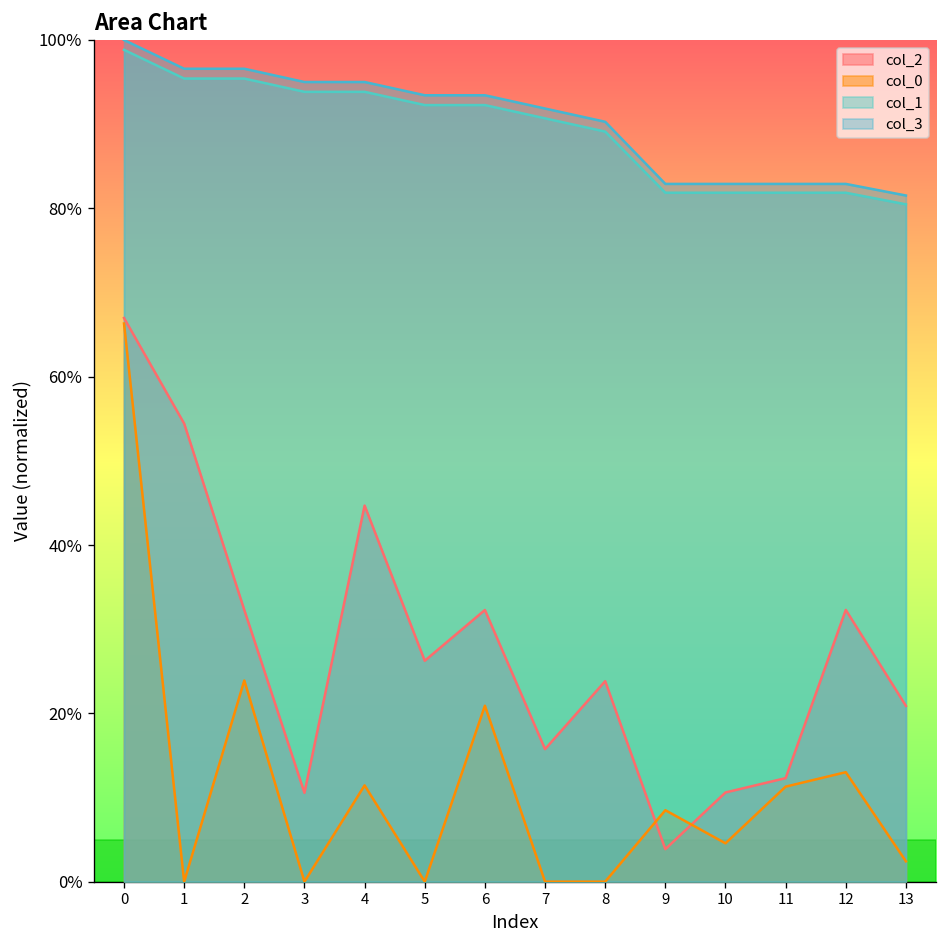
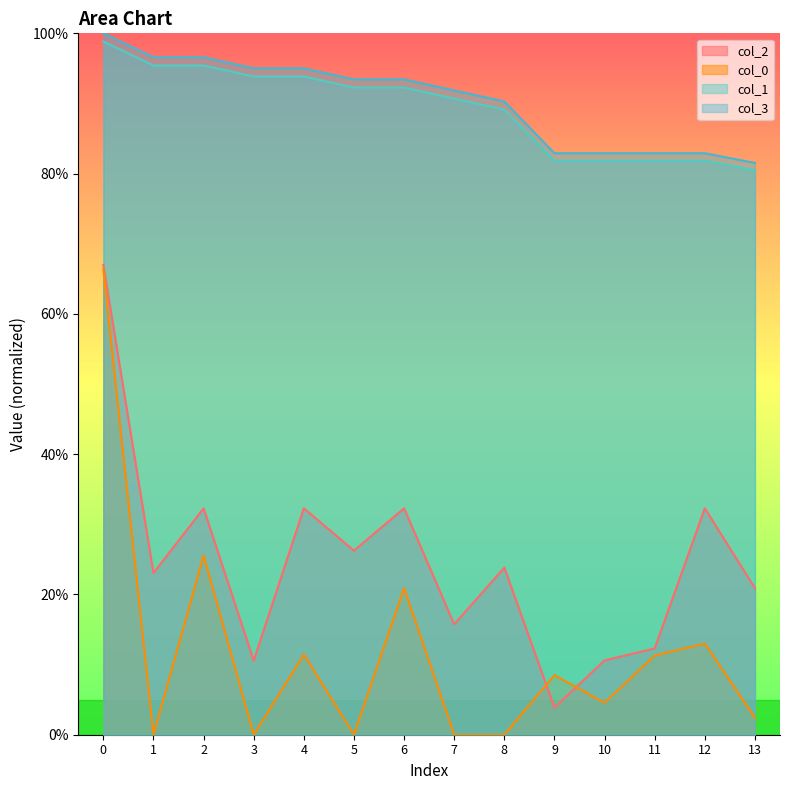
col_2, 1: 54% -> 23%
col_0, 2: 24% -> 26%
col_2, 4: 45% -> 32%
